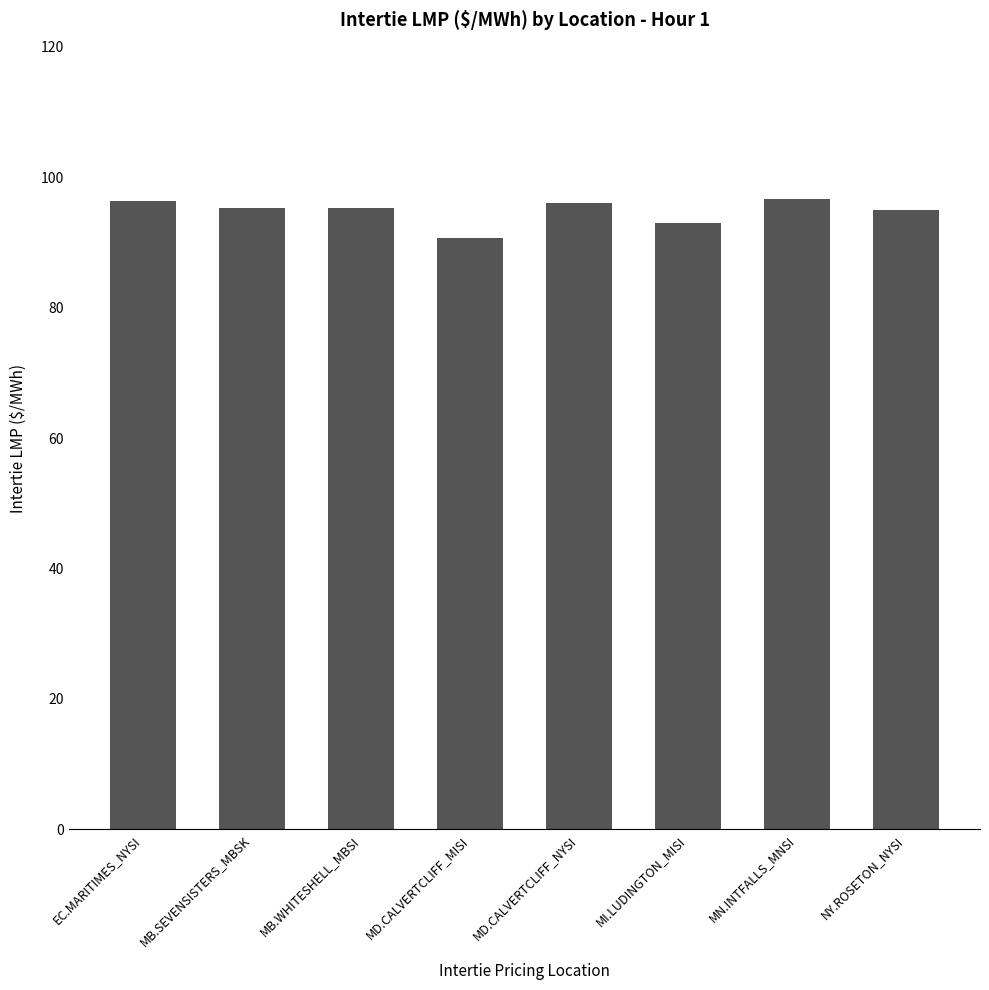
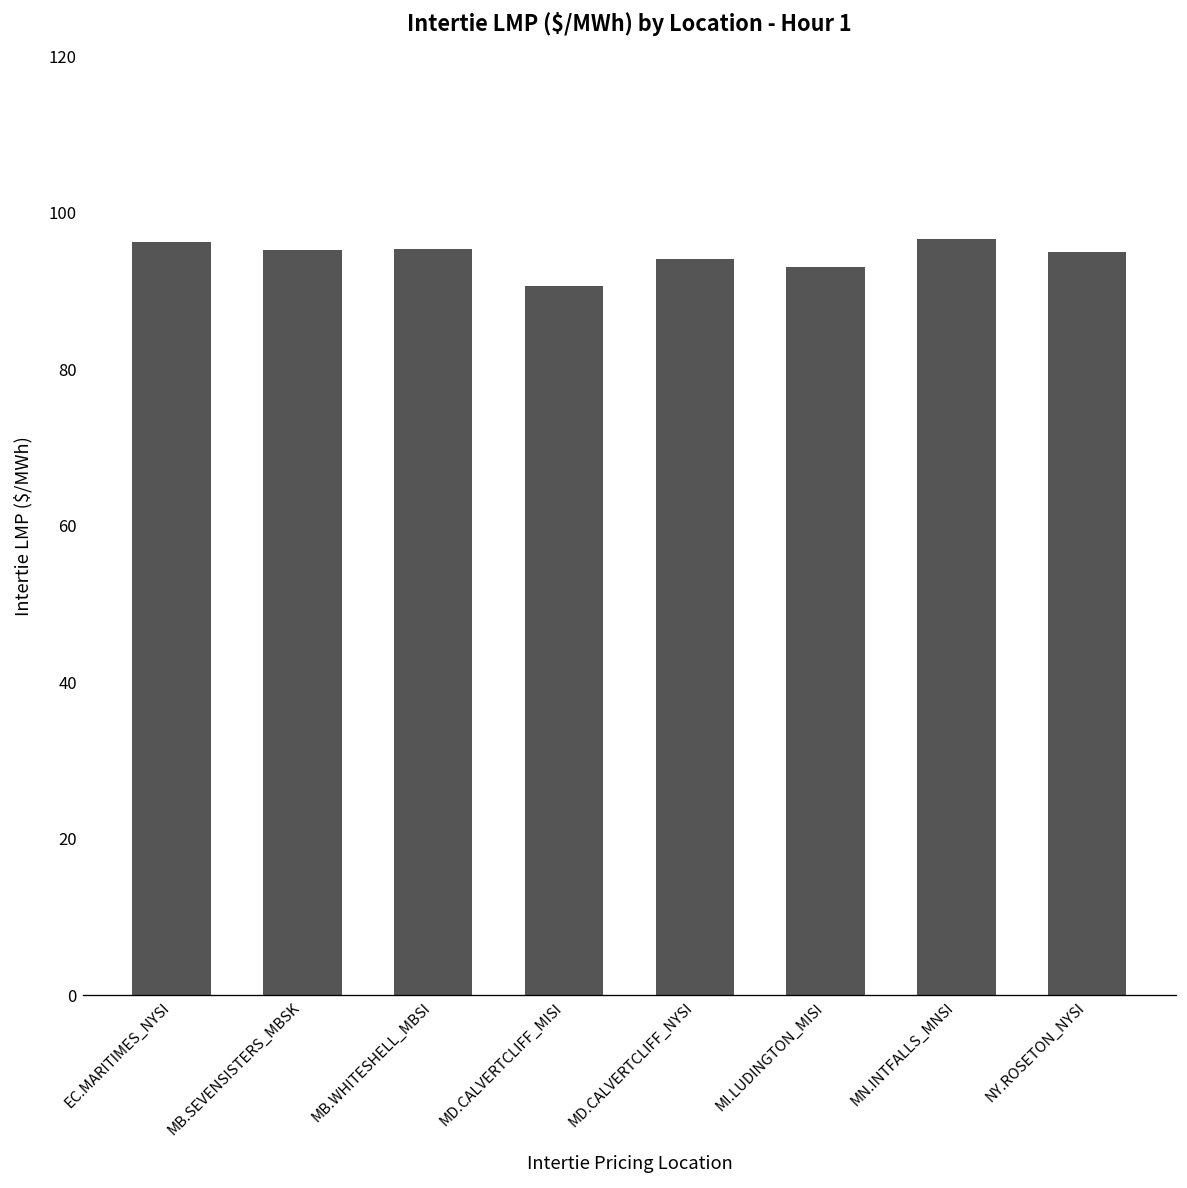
MD.CALVERTCLIFF_NYSI: 96 -> 94
